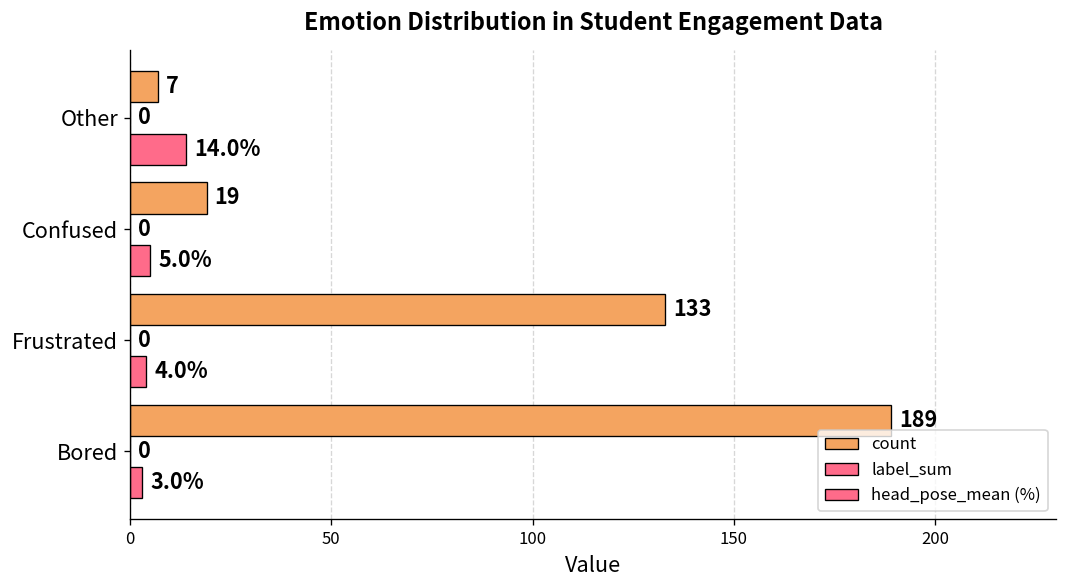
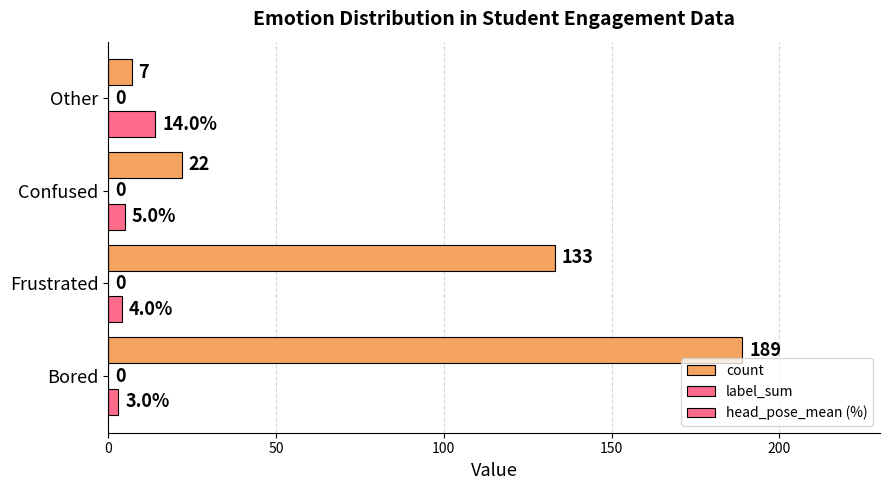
count, Confused: 19 -> 22
